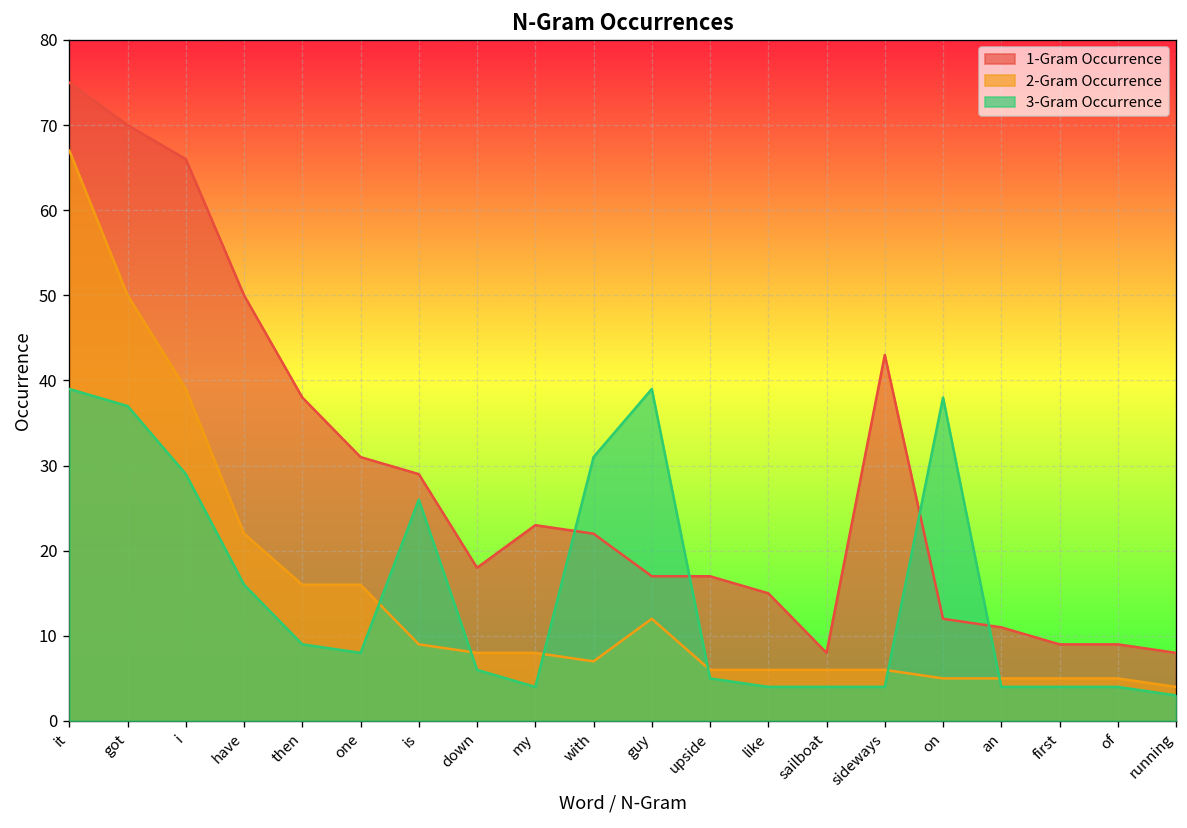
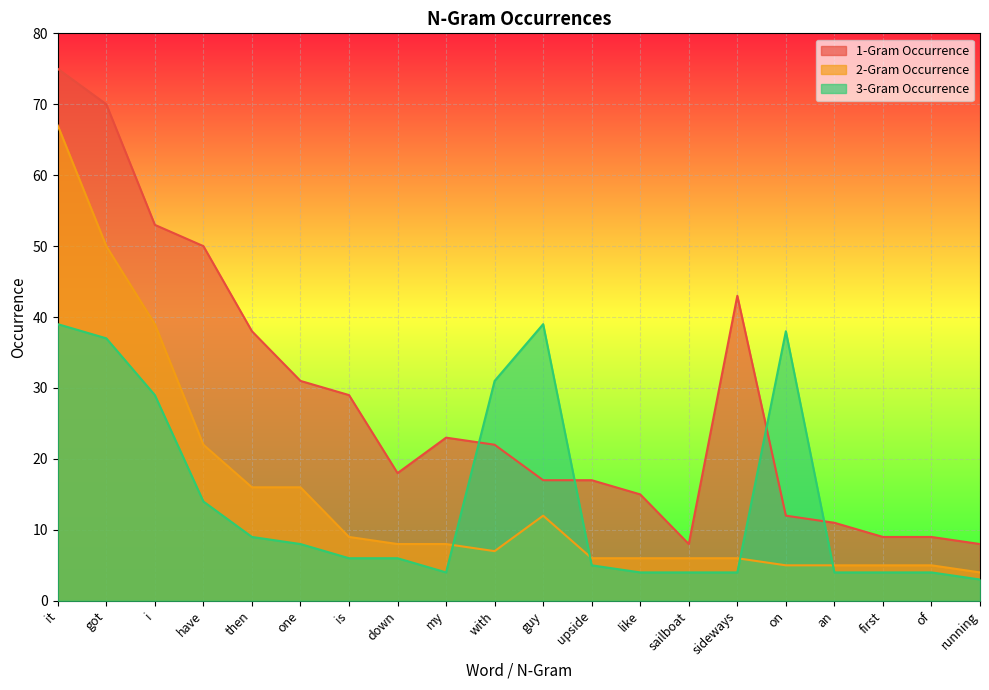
1-Gram Occurrence, i: 66 -> 53
3-Gram Occurrence, have: 16 -> 14
3-Gram Occurrence, is: 26 -> 6
